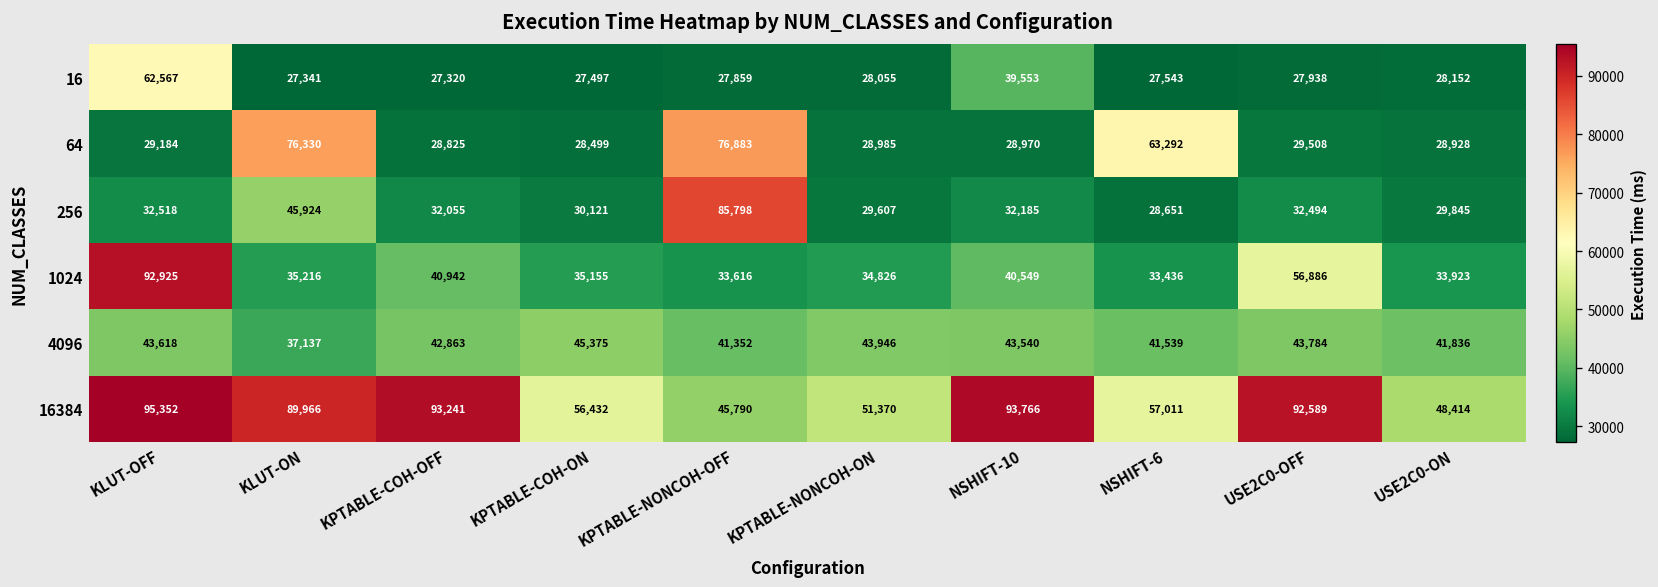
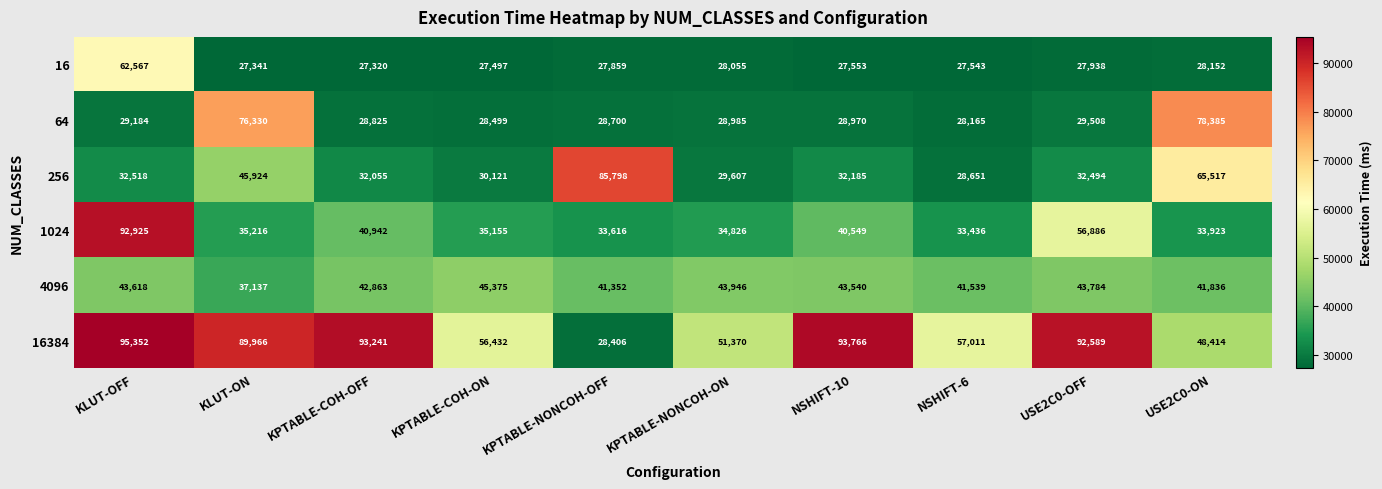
16, NSHIFT-10: 39,553 -> 27,553
64, KPTABLE-NONCOH-OFF: 76,883 -> 28,700
64, NSHIFT-6: 63,292 -> 28,165
64, USE2C0-ON: 28,928 -> 78,385
256, USE2C0-ON: 29,845 -> 65,517
16384, KPTABLE-NONCOH-OFF: 45,790 -> 28,406
